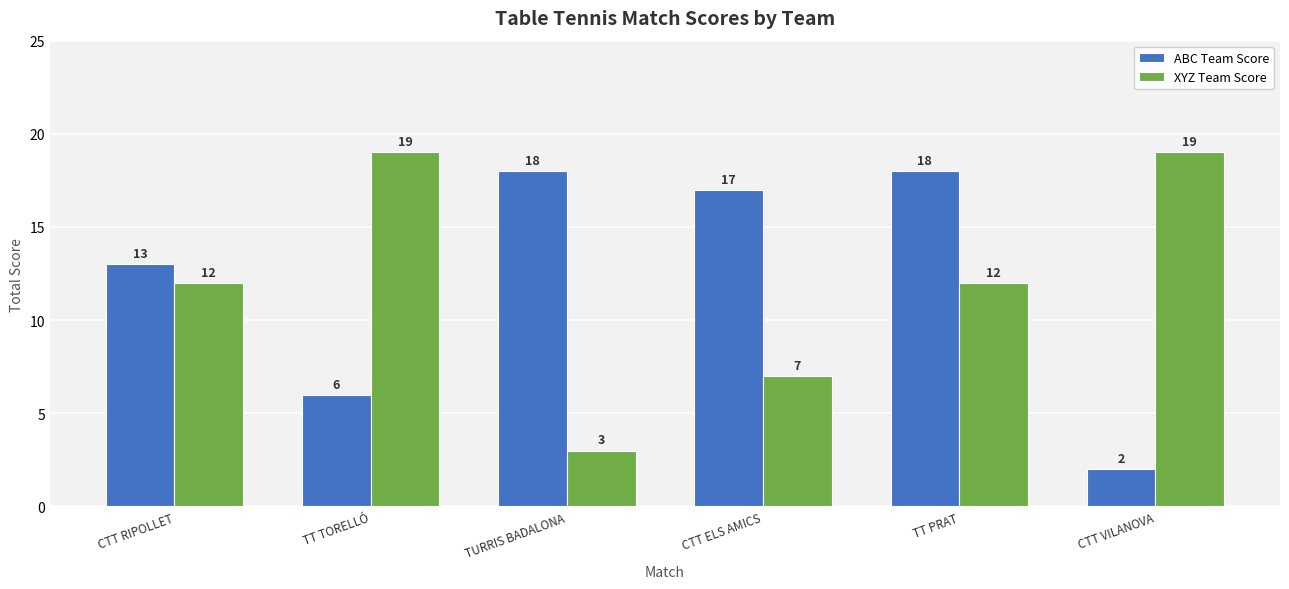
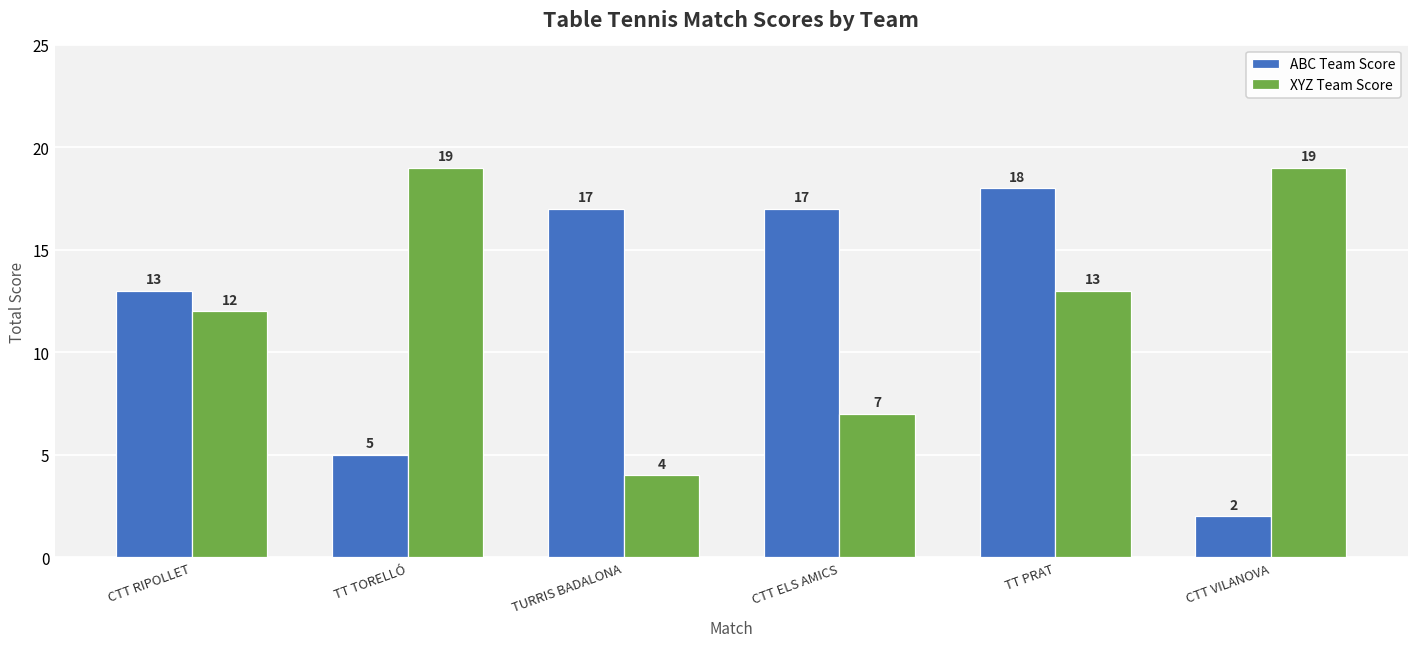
ABC Team Score, TT TORELLÓ: 6 -> 5
ABC Team Score, TURRIS BADALONA: 18 -> 17
XYZ Team Score, TURRIS BADALONA: 3 -> 4
XYZ Team Score, TT PRAT: 12 -> 13
